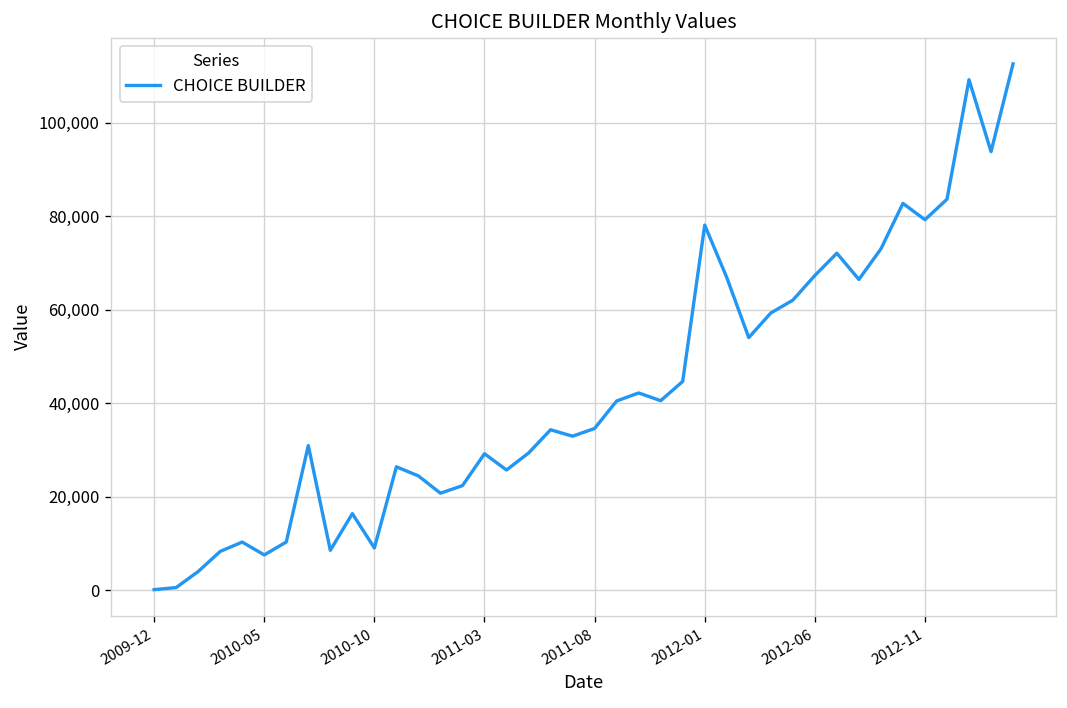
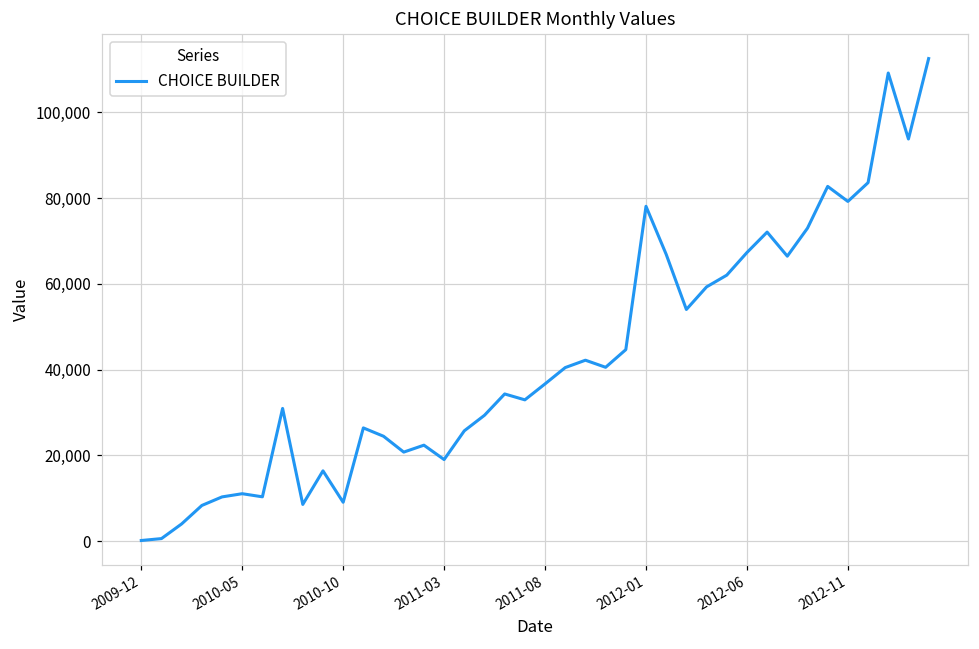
2010-05: 8,000 -> 11,000
2011-03: 29,000 -> 19,000
2011-08: 35,000 -> 37,000
